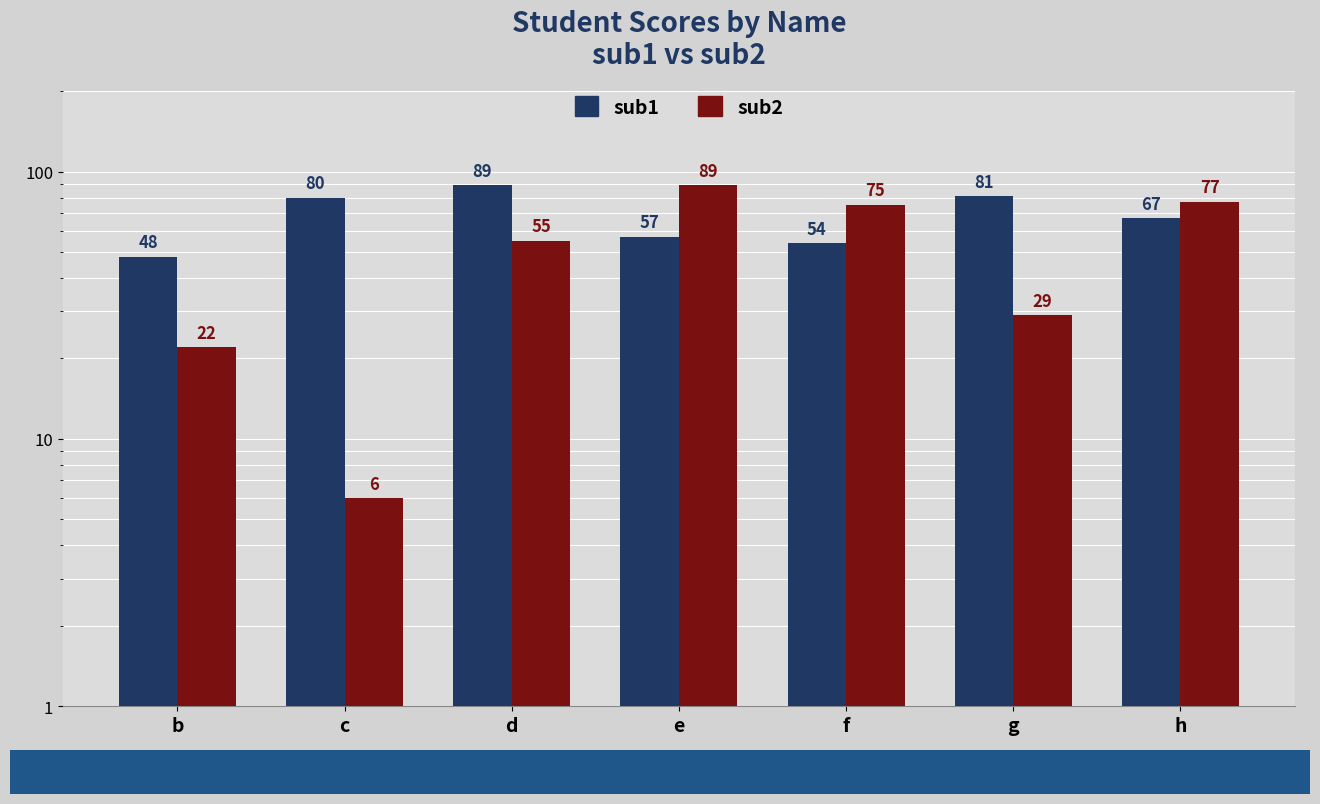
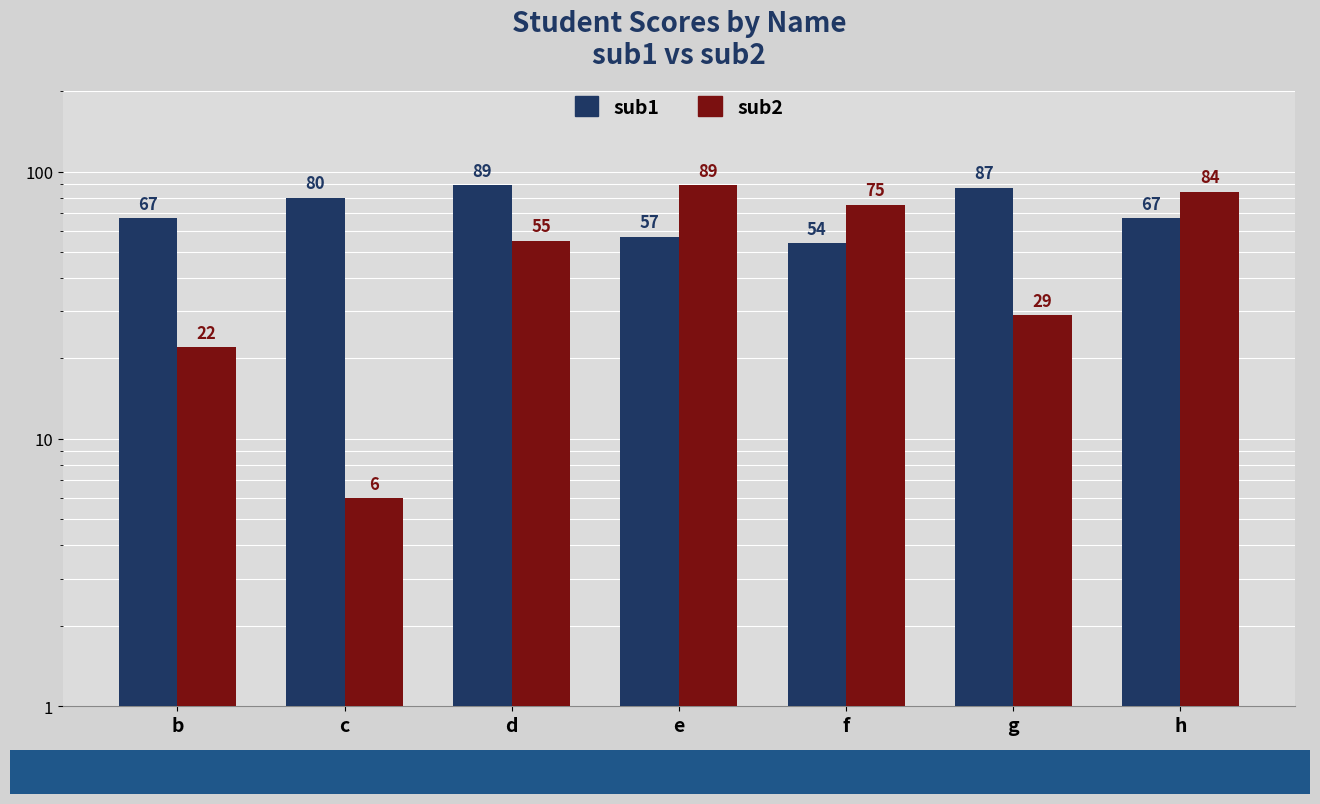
sub1, b: 48 -> 67
sub1, g: 81 -> 87
sub2, h: 77 -> 84
